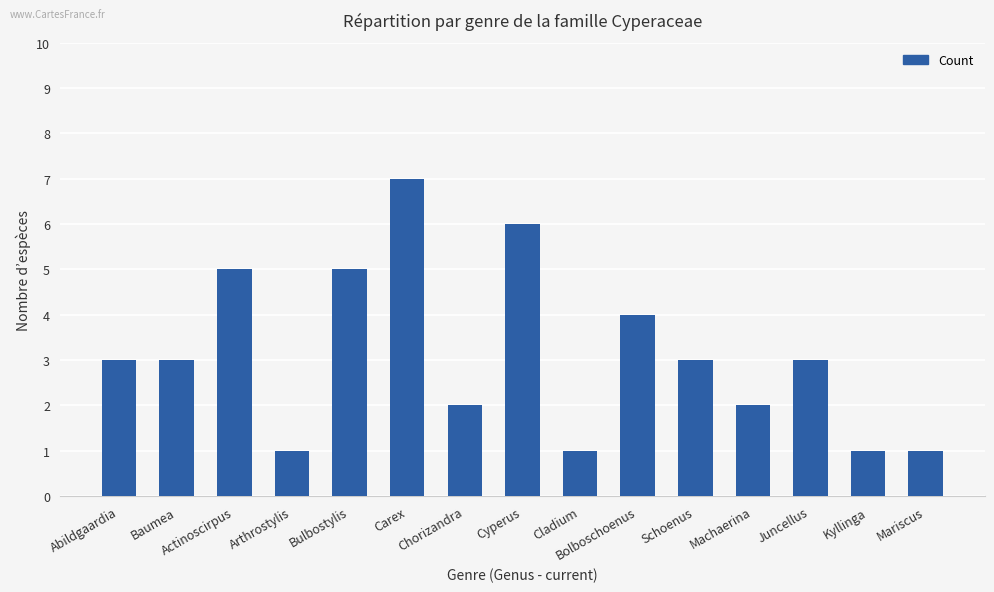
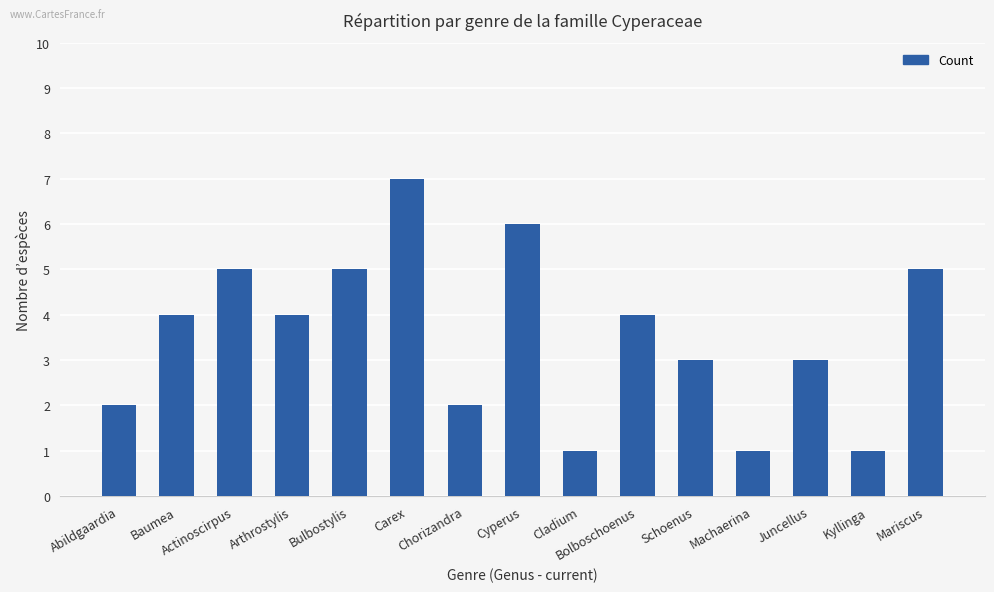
Abildgaardia: 3 -> 2
Baumea: 3 -> 4
Arthrostylis: 1 -> 4
Machaerina: 2 -> 1
Mariscus: 1 -> 5
